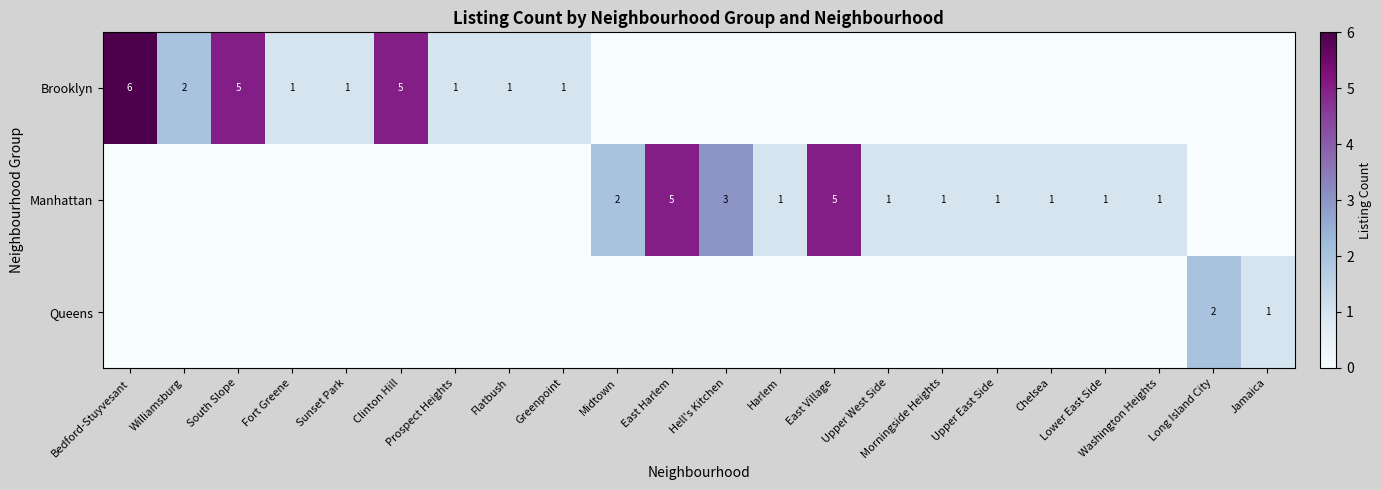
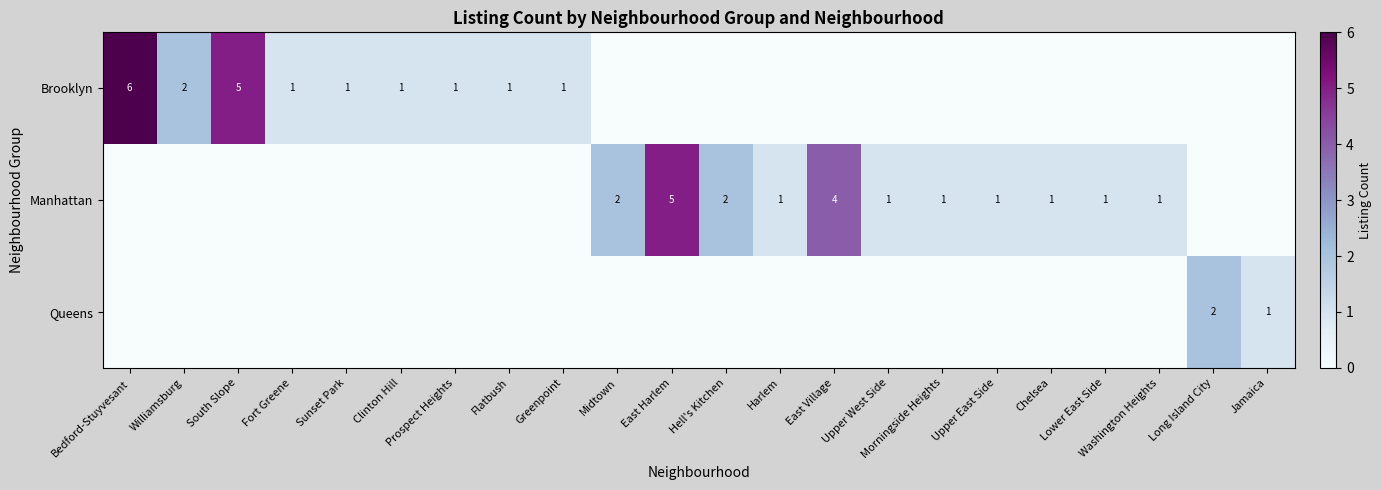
Brooklyn, Clinton Hill: 5 -> 1
Manhattan, Hell's Kitchen: 3 -> 2
Manhattan, East Village: 5 -> 4
